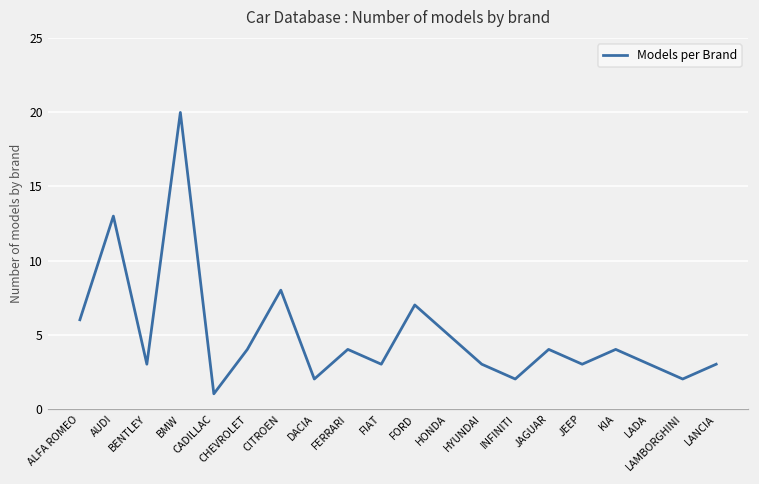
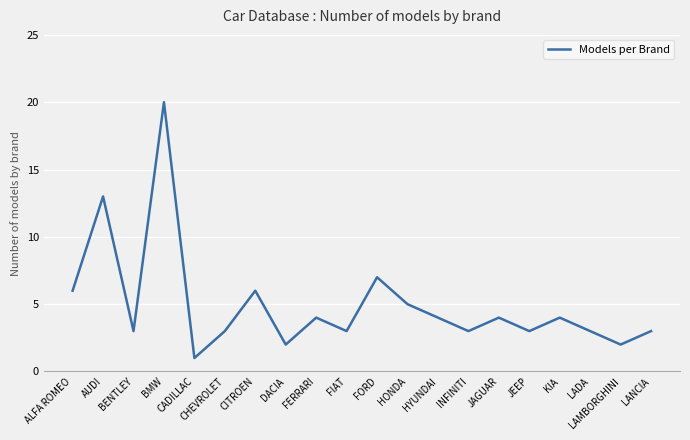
CHEVROLET: 4 -> 3
CITROEN: 8 -> 6
HYUNDAI: 3 -> 4
INFINITI: 2 -> 3
